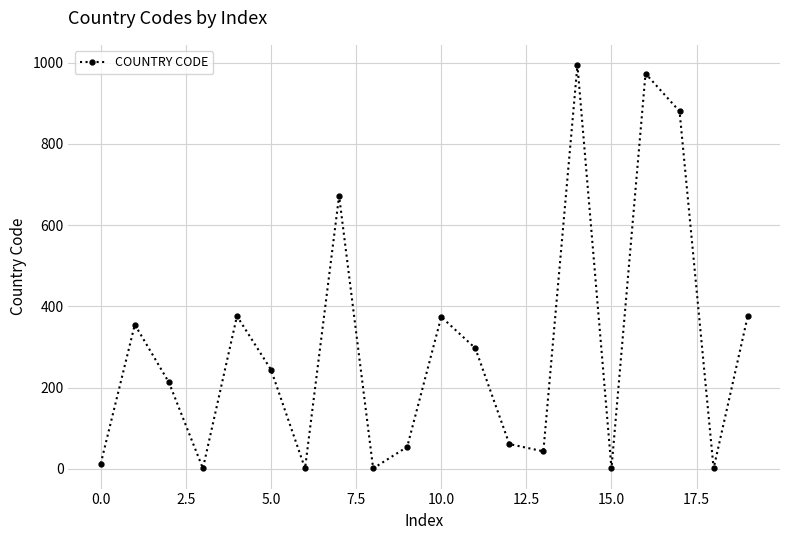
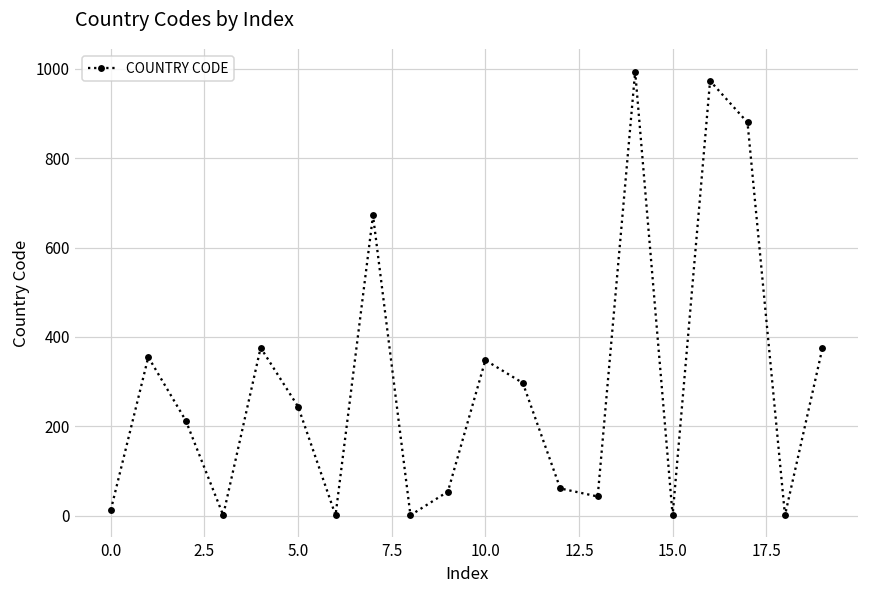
10.0: 370 -> 350
